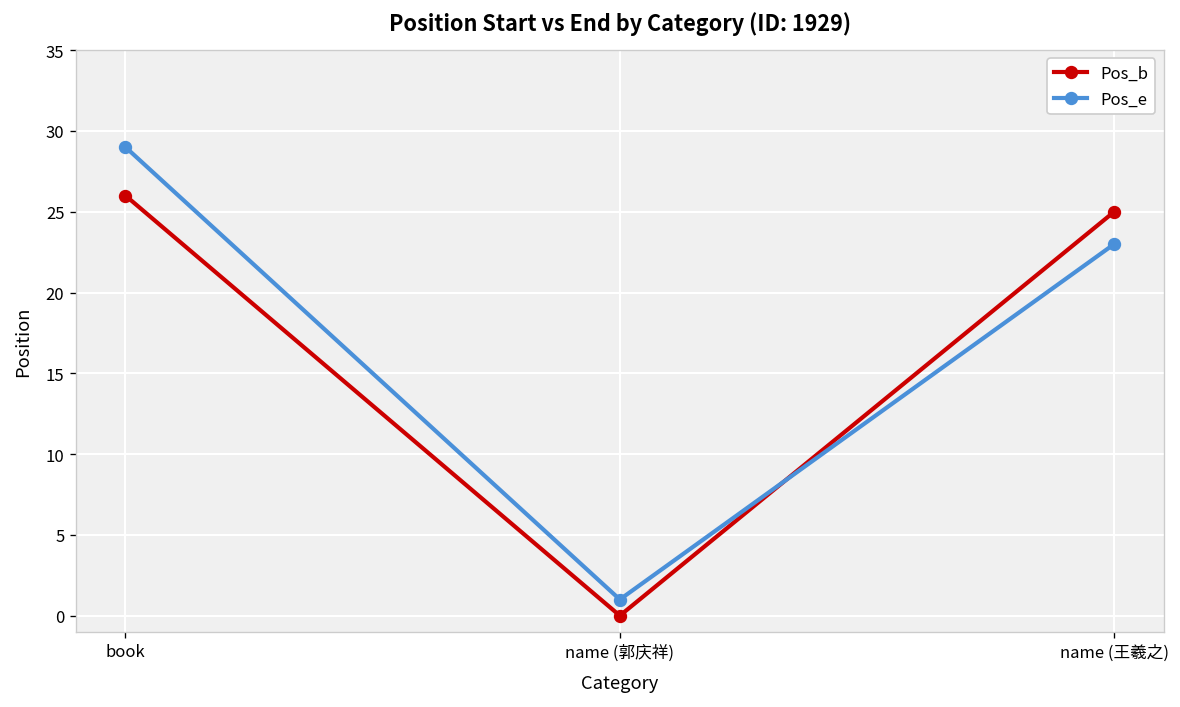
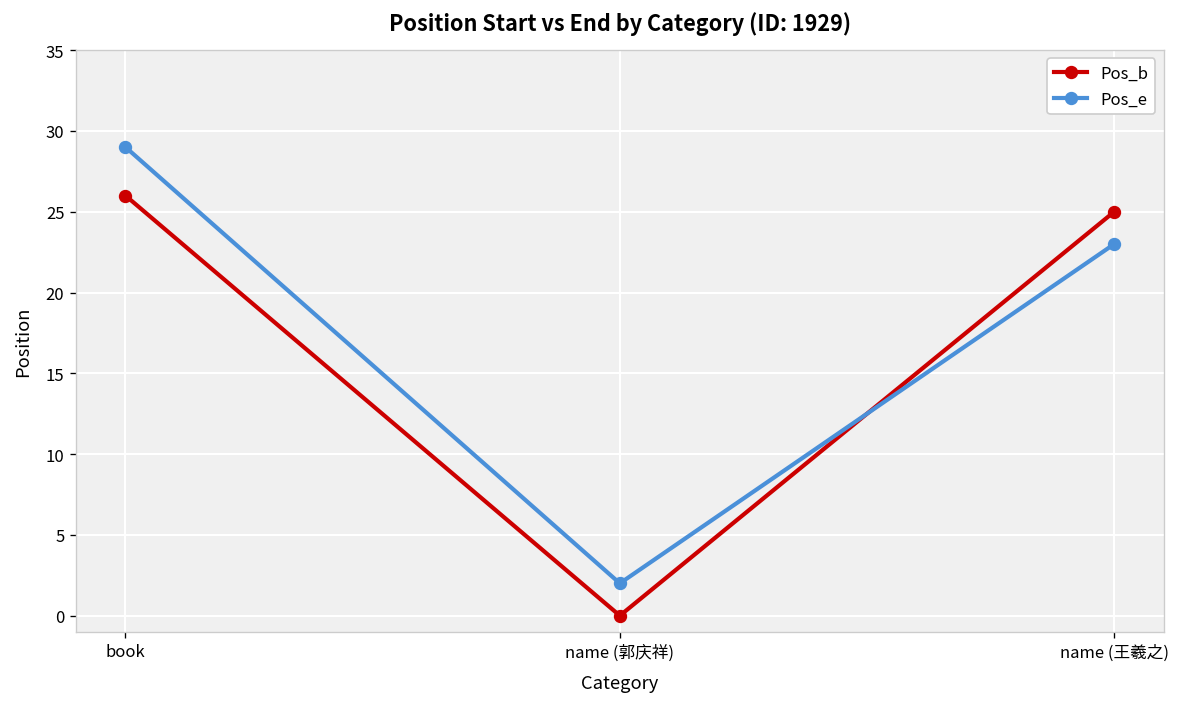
Pos_e, name (郭庆祥): 1 -> 2
